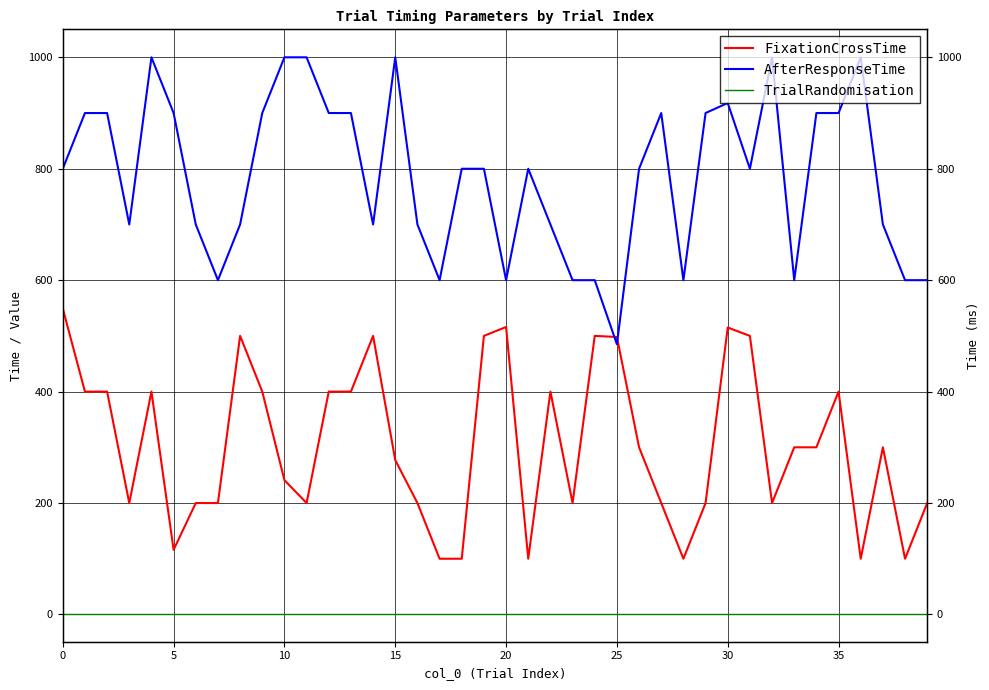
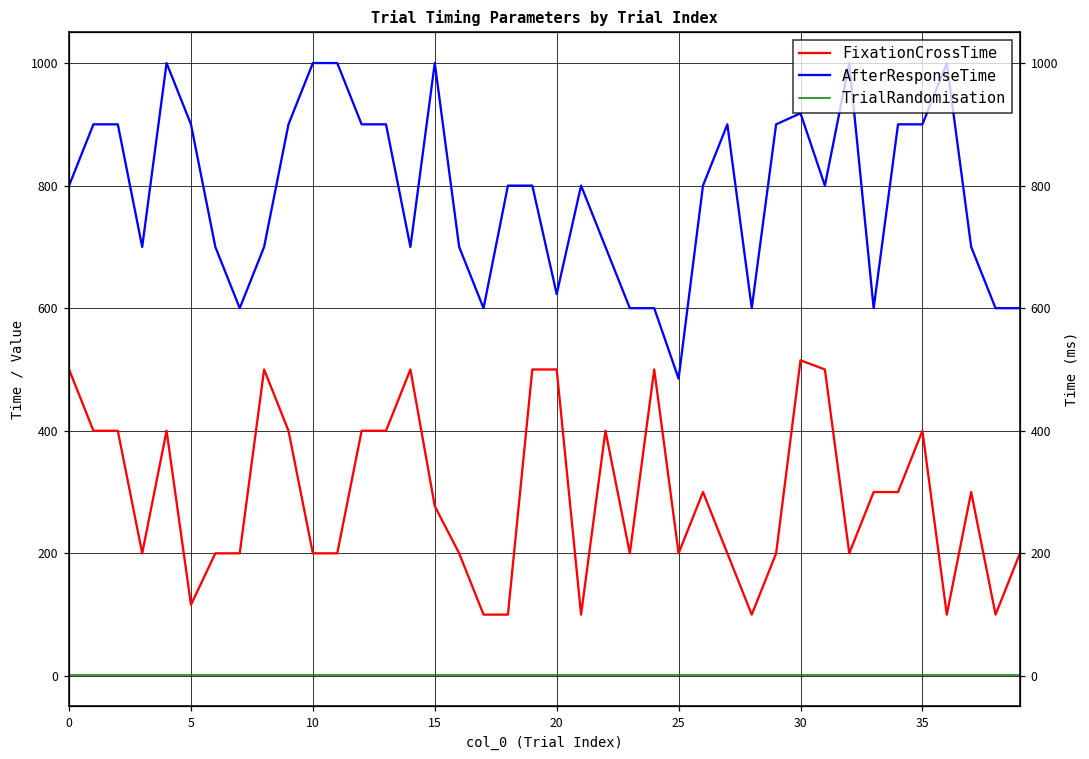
FixationCrossTime, 0: 550 -> 500
FixationCrossTime, 10: 240 -> 200
FixationCrossTime, 20: 520 -> 500
AfterResponseTime, 20: 600 -> 620
FixationCrossTime, 25: 500 -> 200
